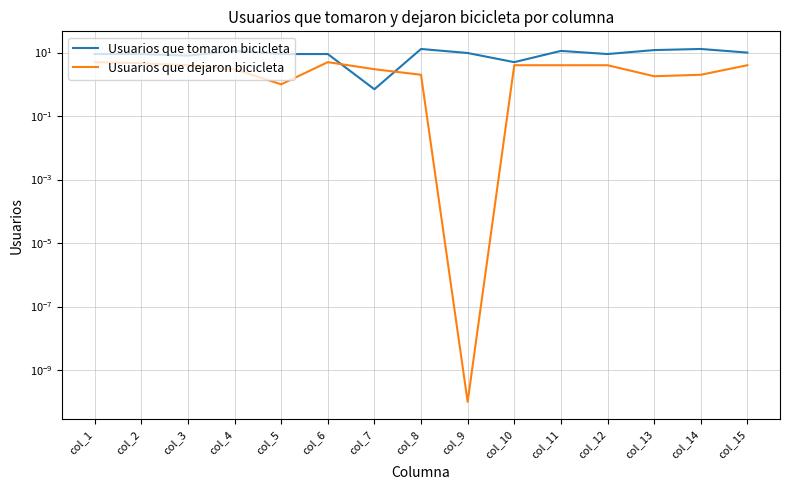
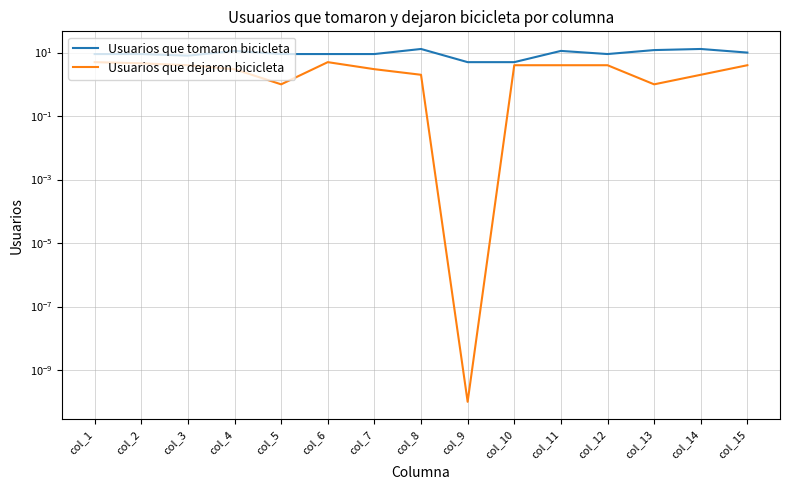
Usuarios que tomaron bicicleta, col_7: 0.7 -> 9
Usuarios que tomaron bicicleta, col_9: 10 -> 5
Usuarios que dejaron bicicleta, col_13: 2 -> 1.0
